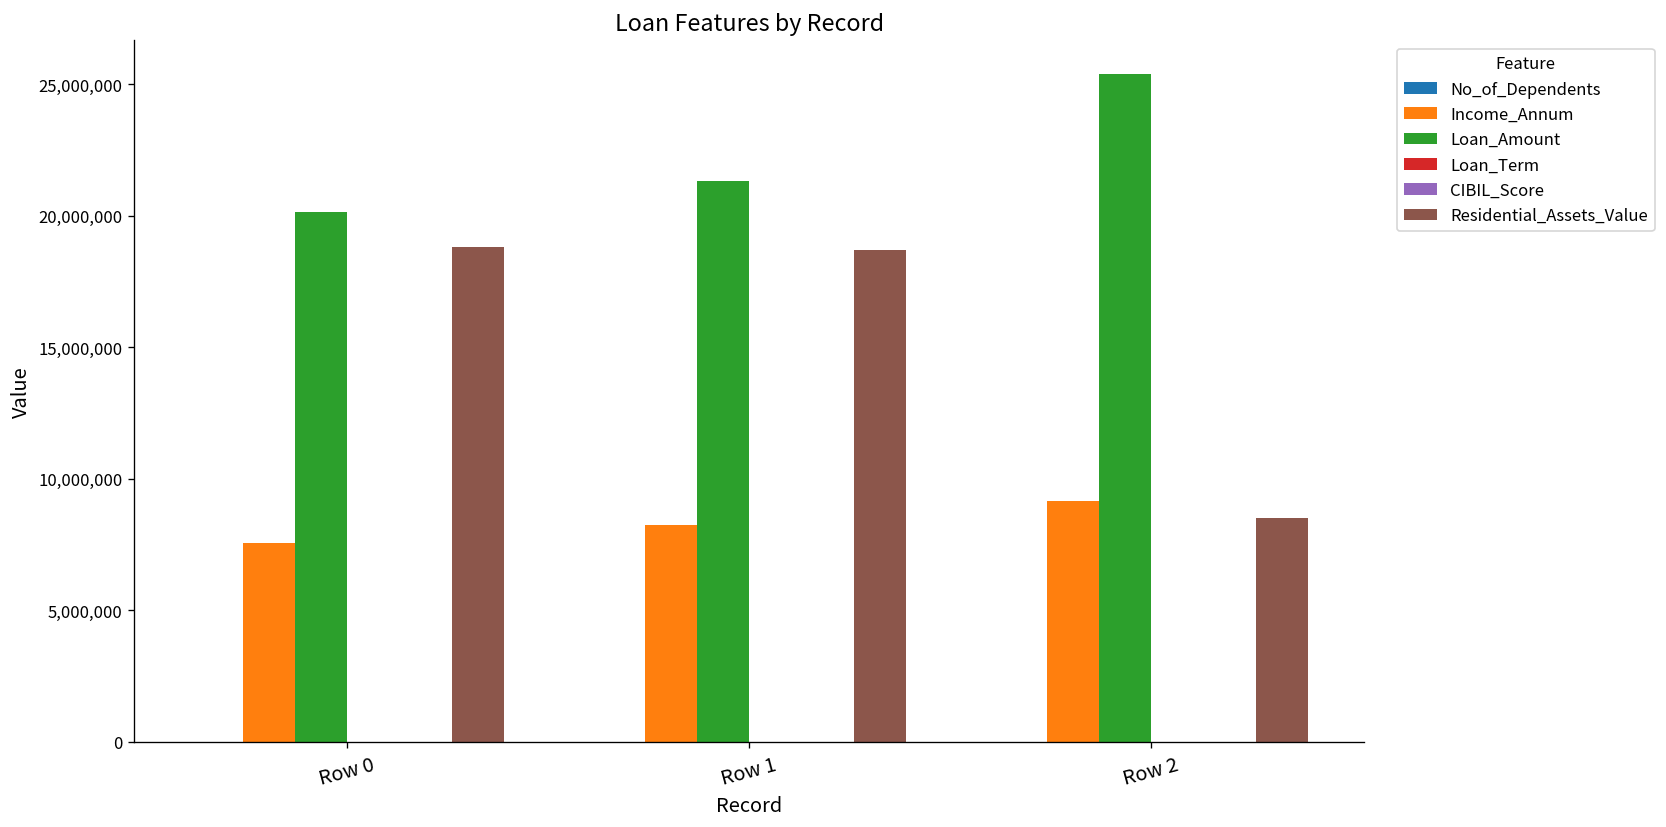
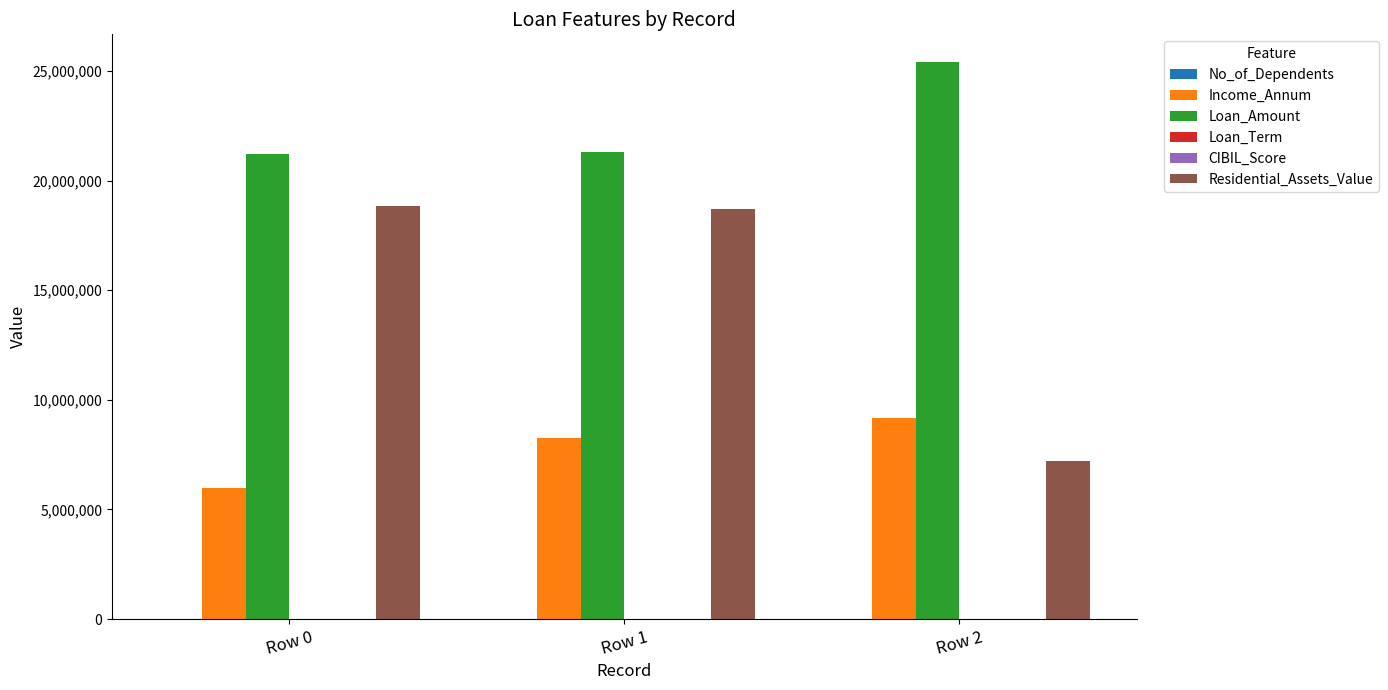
Income_Annum, Row 0: 7,600,000 -> 6,000,000
Loan_Amount, Row 0: 20,200,000 -> 21,200,000
Residential_Assets_Value, Row 2: 8,500,000 -> 7,200,000
